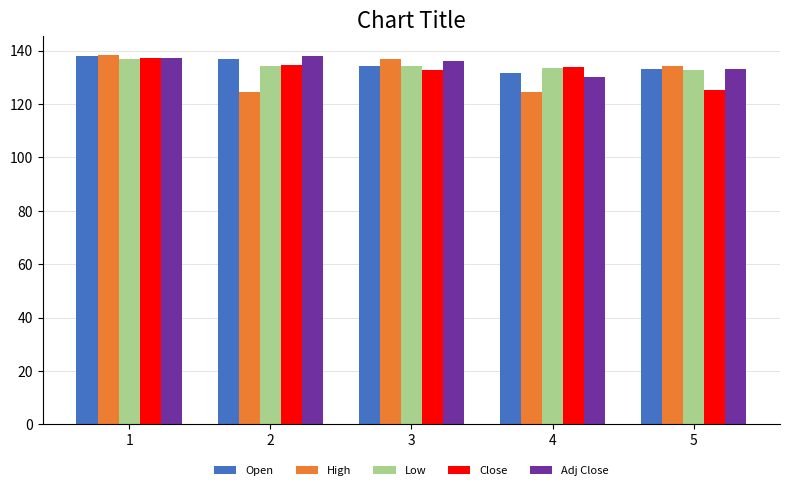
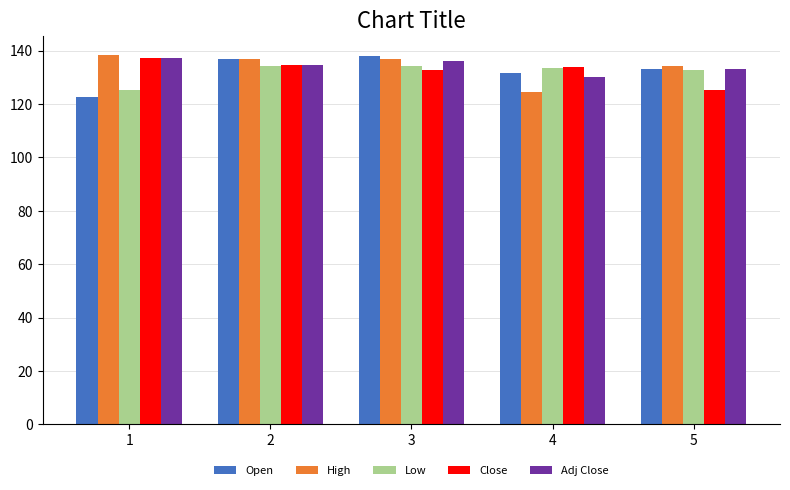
Open, 1: 138 -> 123
Low, 1: 137 -> 125
High, 2: 125 -> 137
Adj Close, 2: 138 -> 135
Open, 3: 134 -> 138
